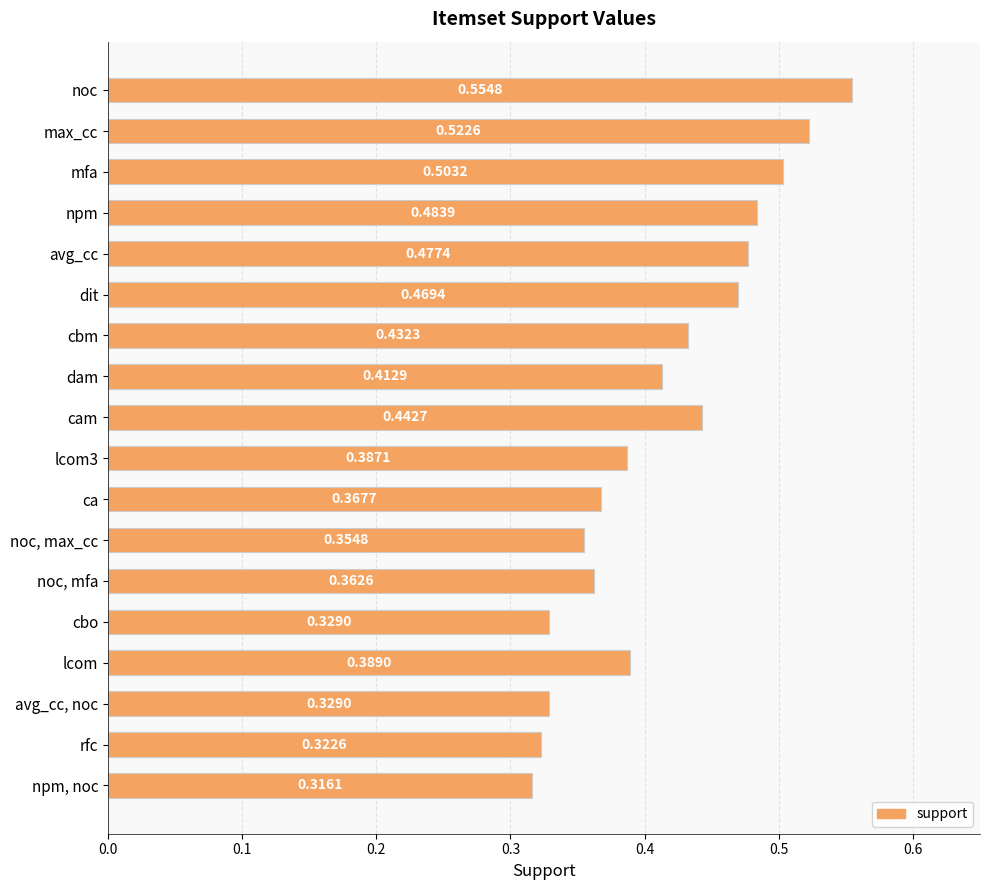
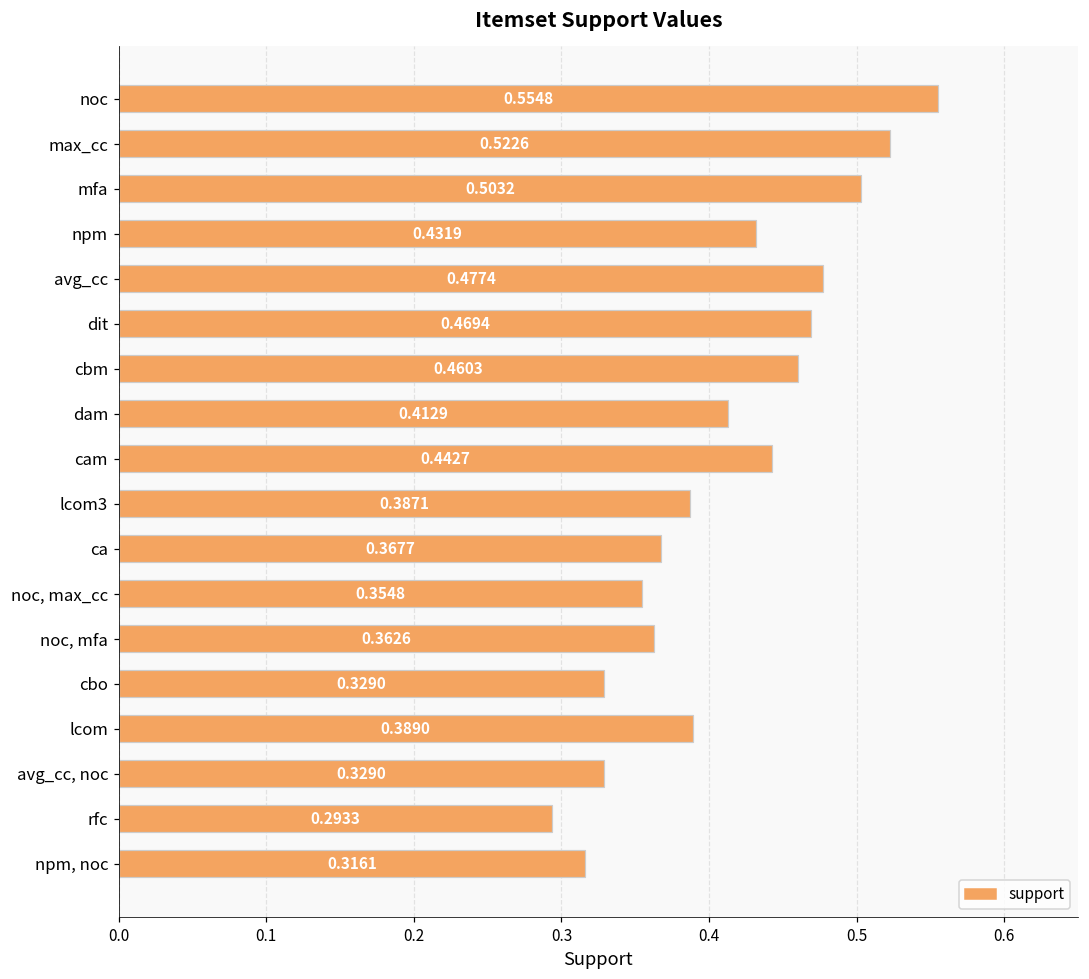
npm: 0.4839 -> 0.4319
cbm: 0.4323 -> 0.4603
rfc: 0.3226 -> 0.2933
